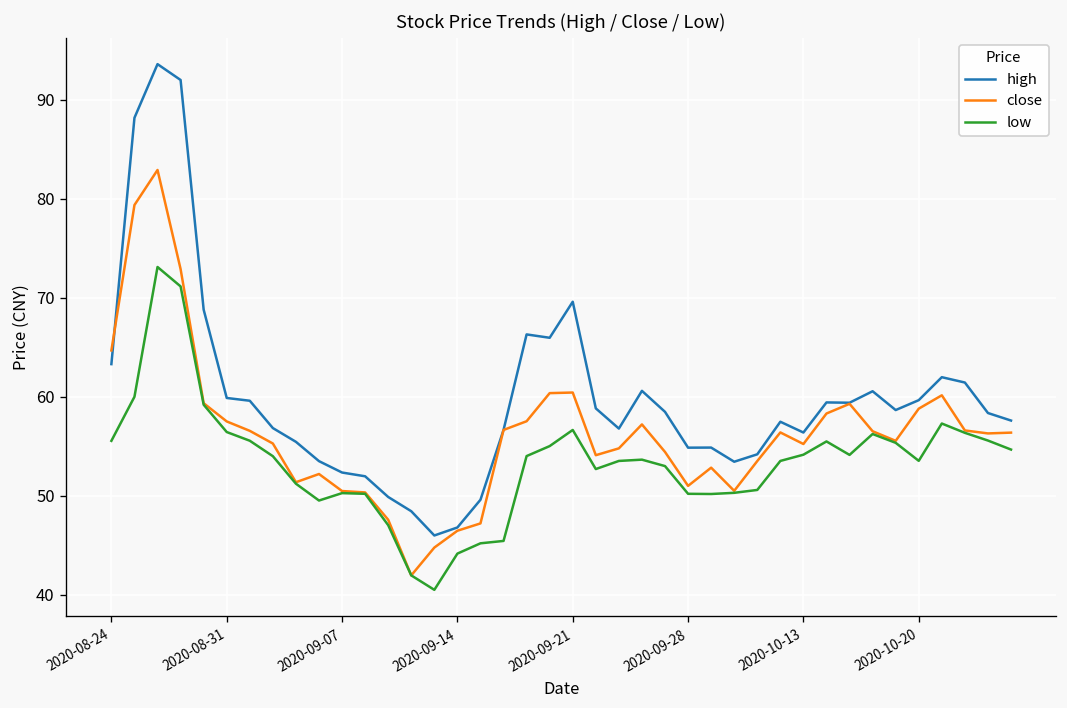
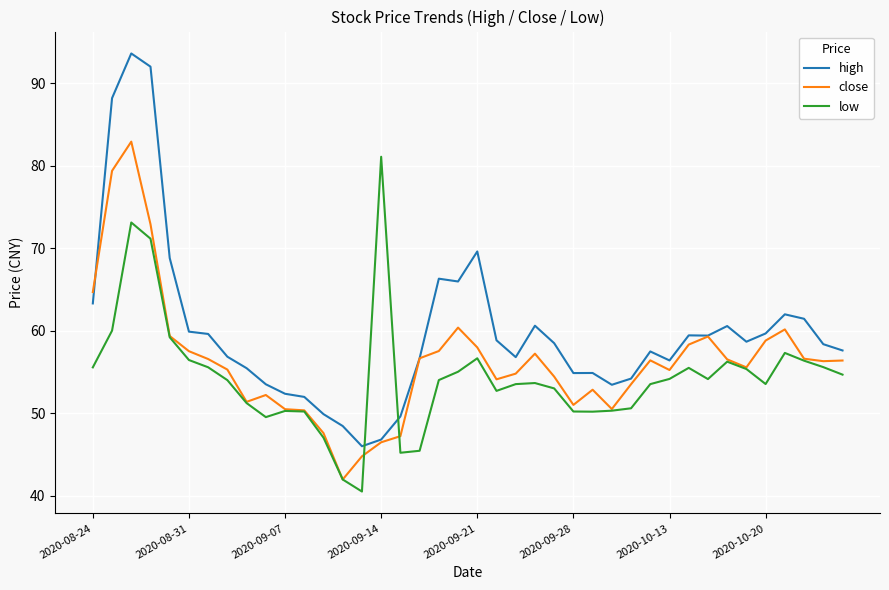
low, 2020-09-14: 44 -> 81
close, 2020-09-21: 60 -> 58
